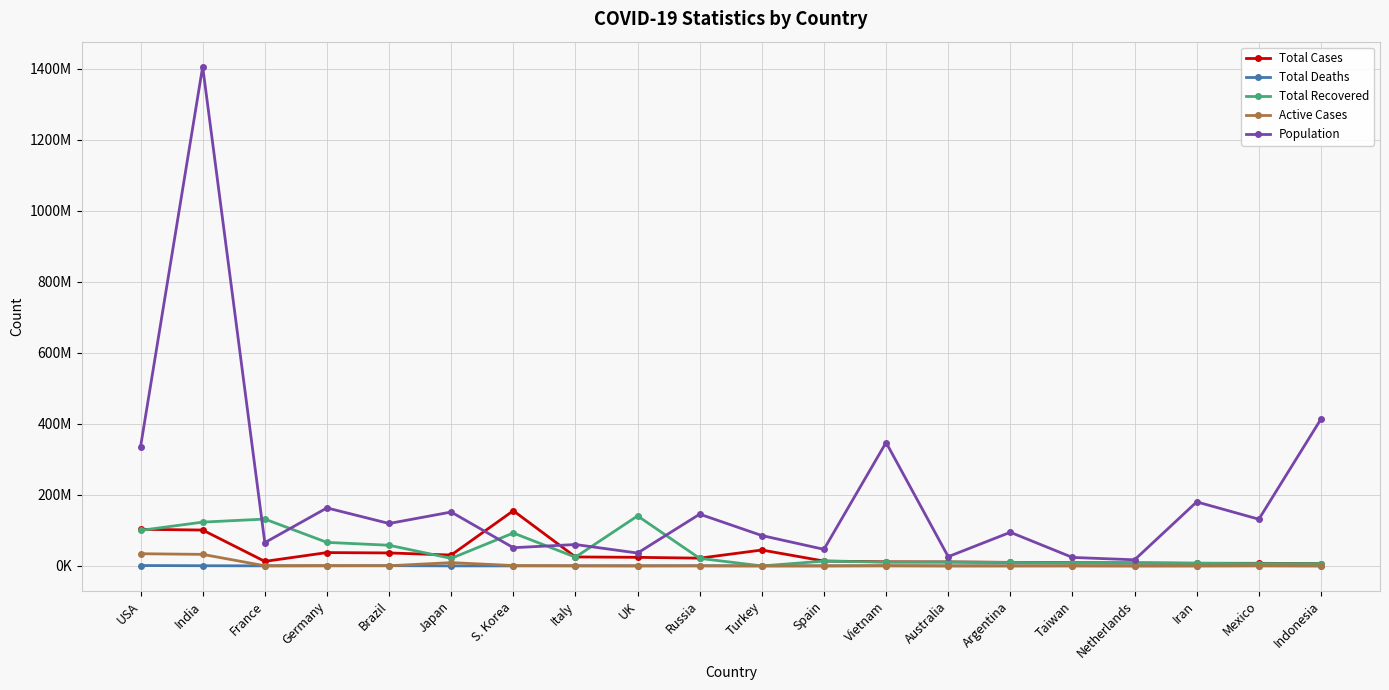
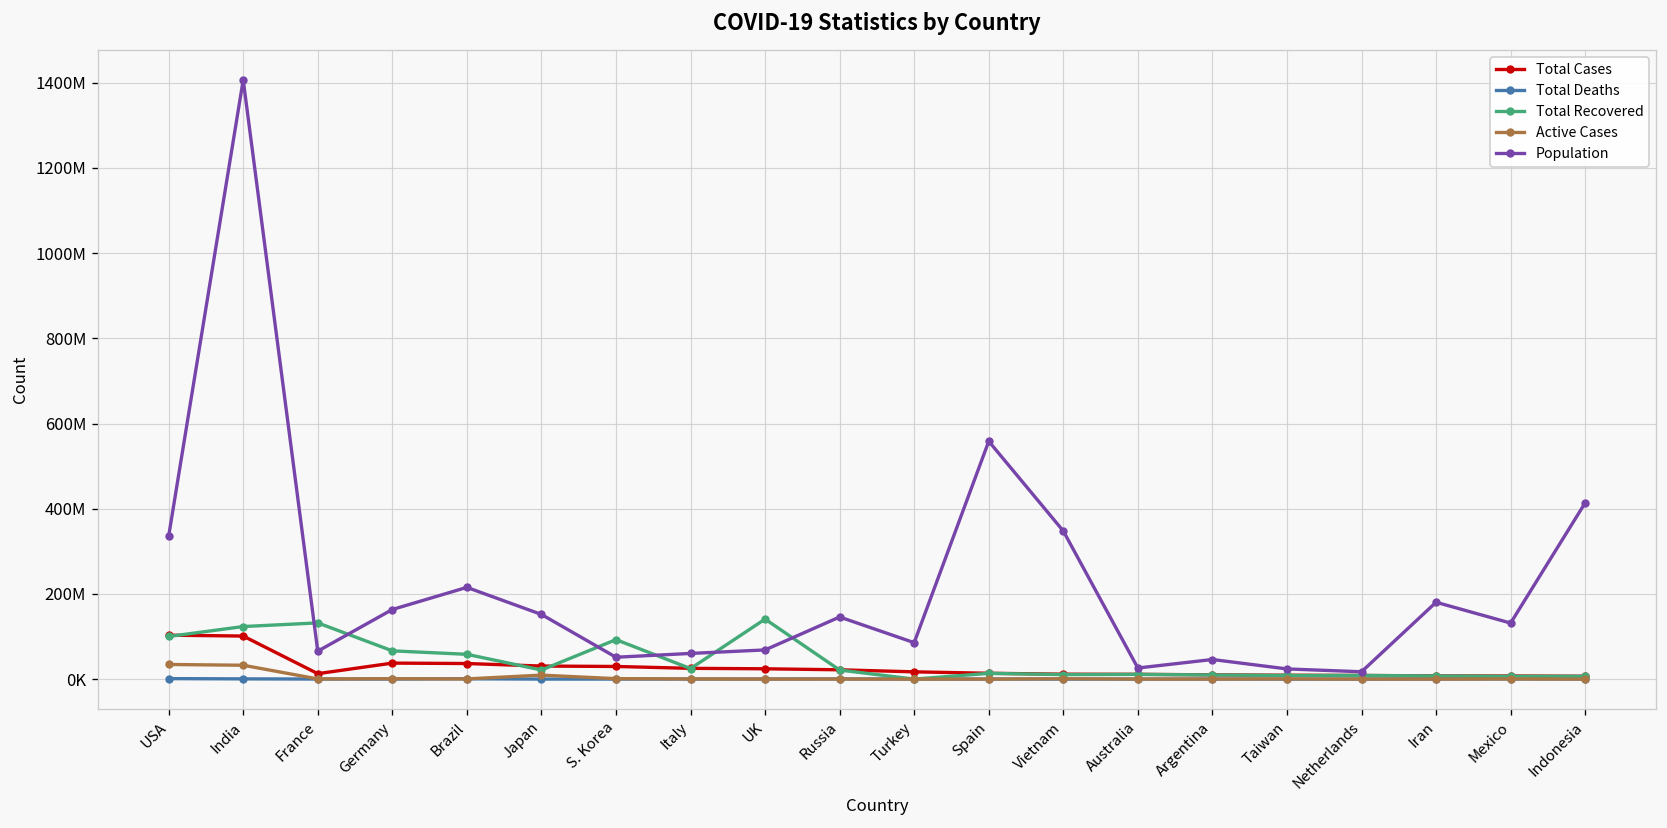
Population, Brazil: 120000000 -> 220000000
Total Cases, S. Korea: 160000000 -> 30000000
Population, UK: 40000000 -> 70000000
Total Cases, Turkey: 40000000 -> 20000000
Population, Spain: 50000000 -> 560000000
Population, Argentina: 90000000 -> 50000000
